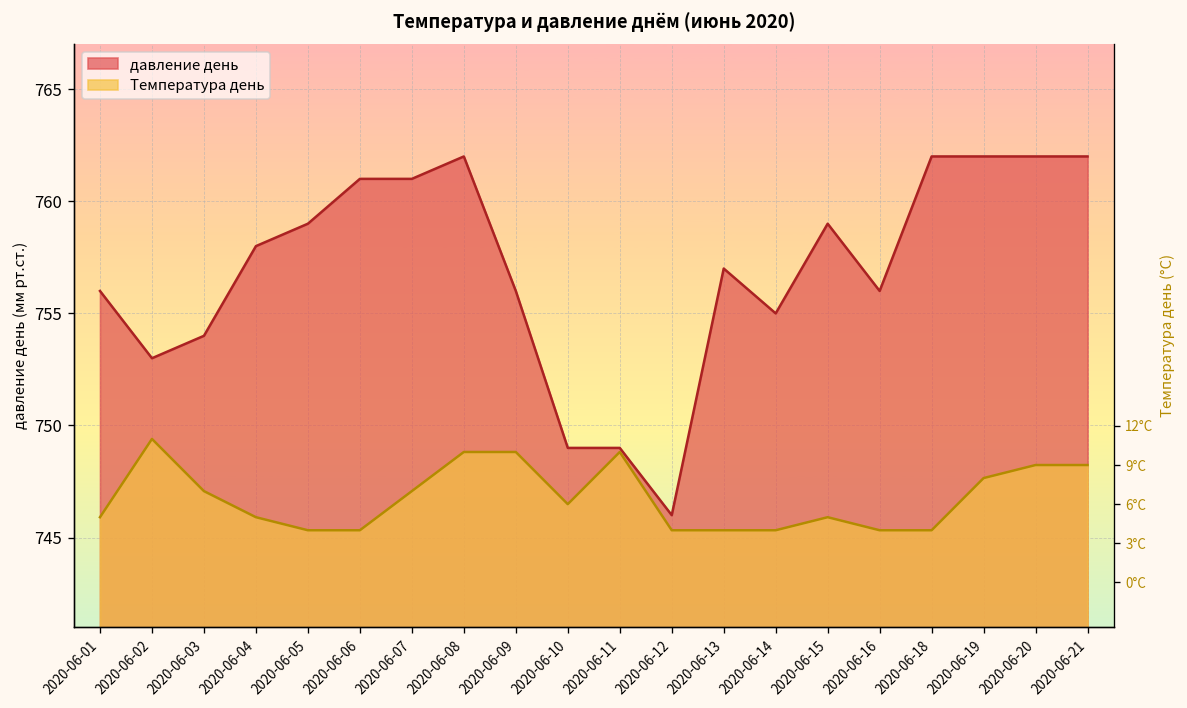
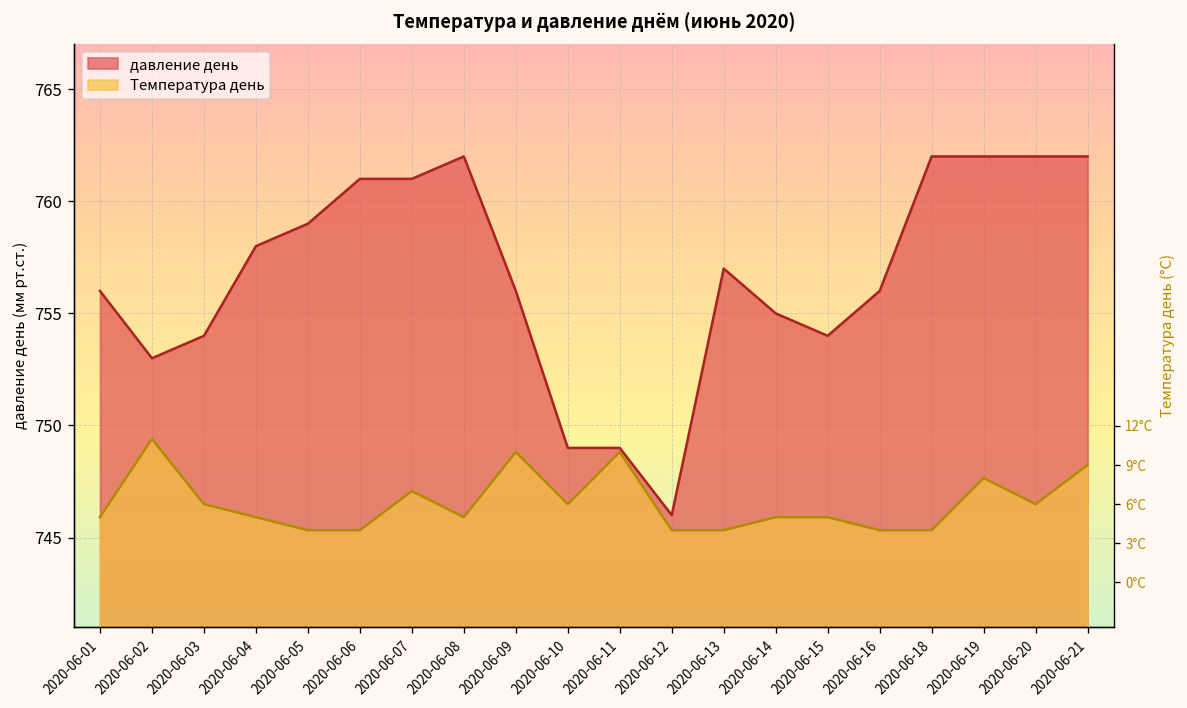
Температура день, 2020-06-03: 747.1 -> 746.5
Температура день, 2020-06-08: 748.8 -> 745.9
Температура день, 2020-06-14: 745.3 -> 745.9
давление день, 2020-06-15: 759 -> 754
Температура день, 2020-06-20: 748.2 -> 746.5
